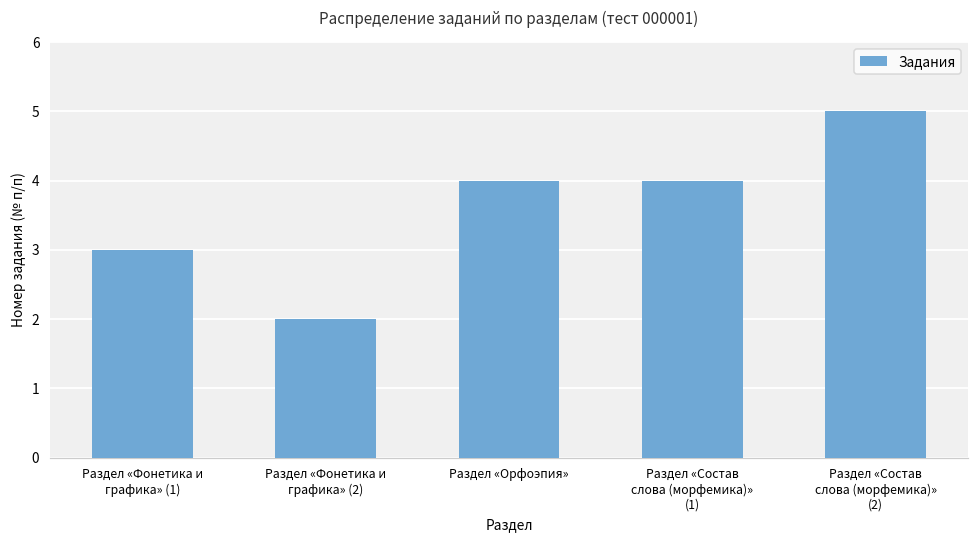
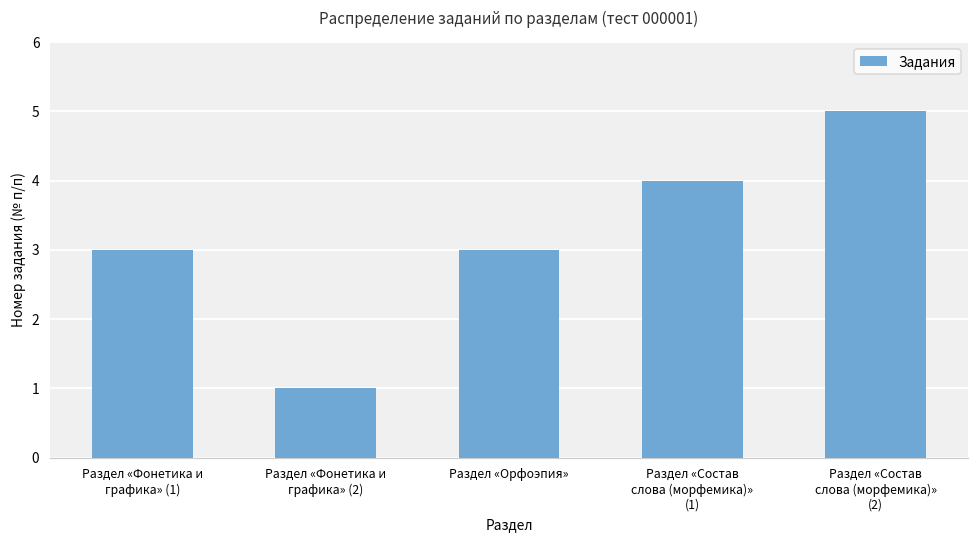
Раздел «Фонетика и графика» (2): 2 -> 1
Раздел «Орфоэпия»: 4 -> 3
